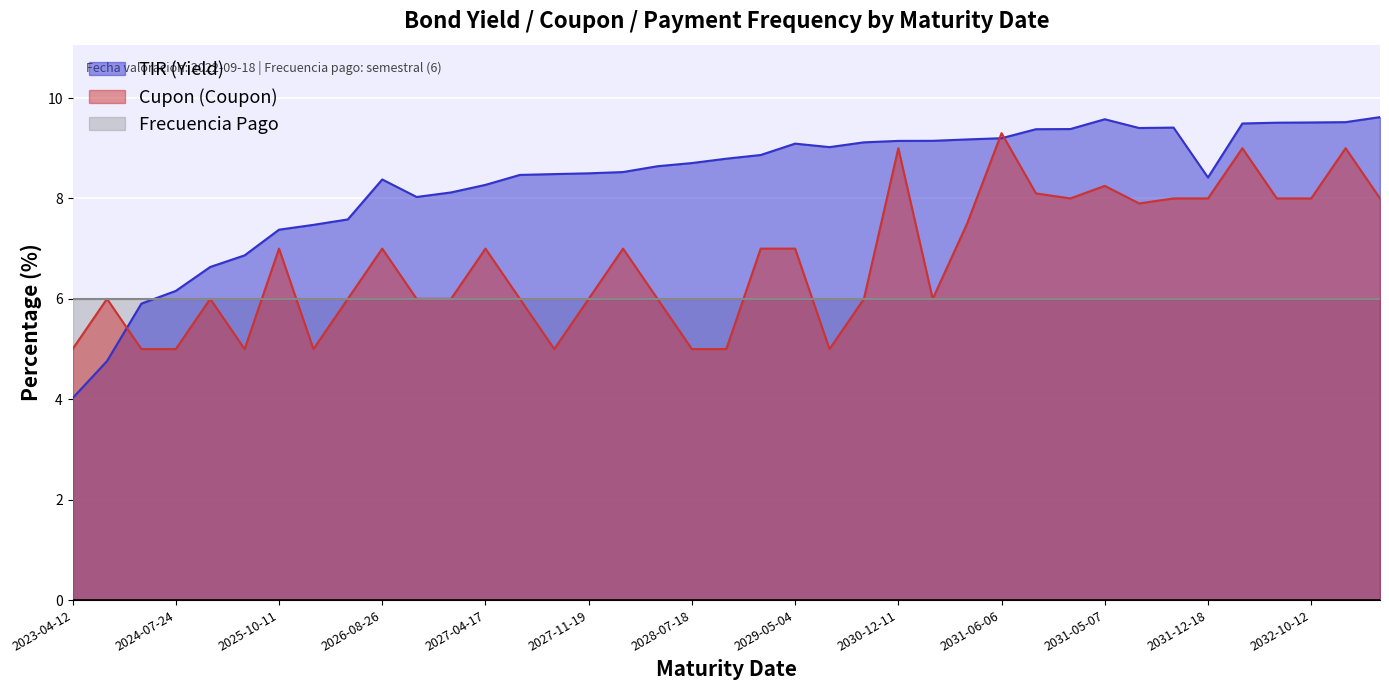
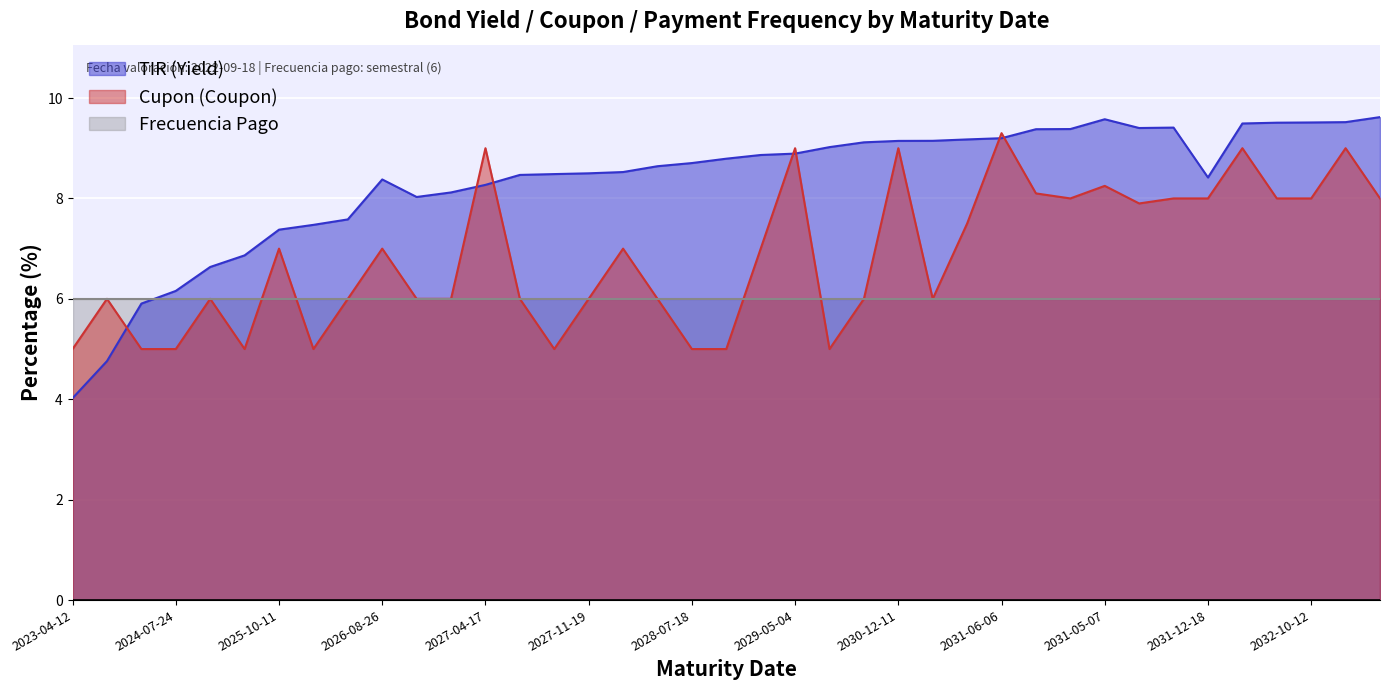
Cupon (Coupon), 2027-04-17: 7 -> 9
TIR (Yield), 2029-05-04: 9.1 -> 8.9
Cupon (Coupon), 2029-05-04: 7 -> 9
